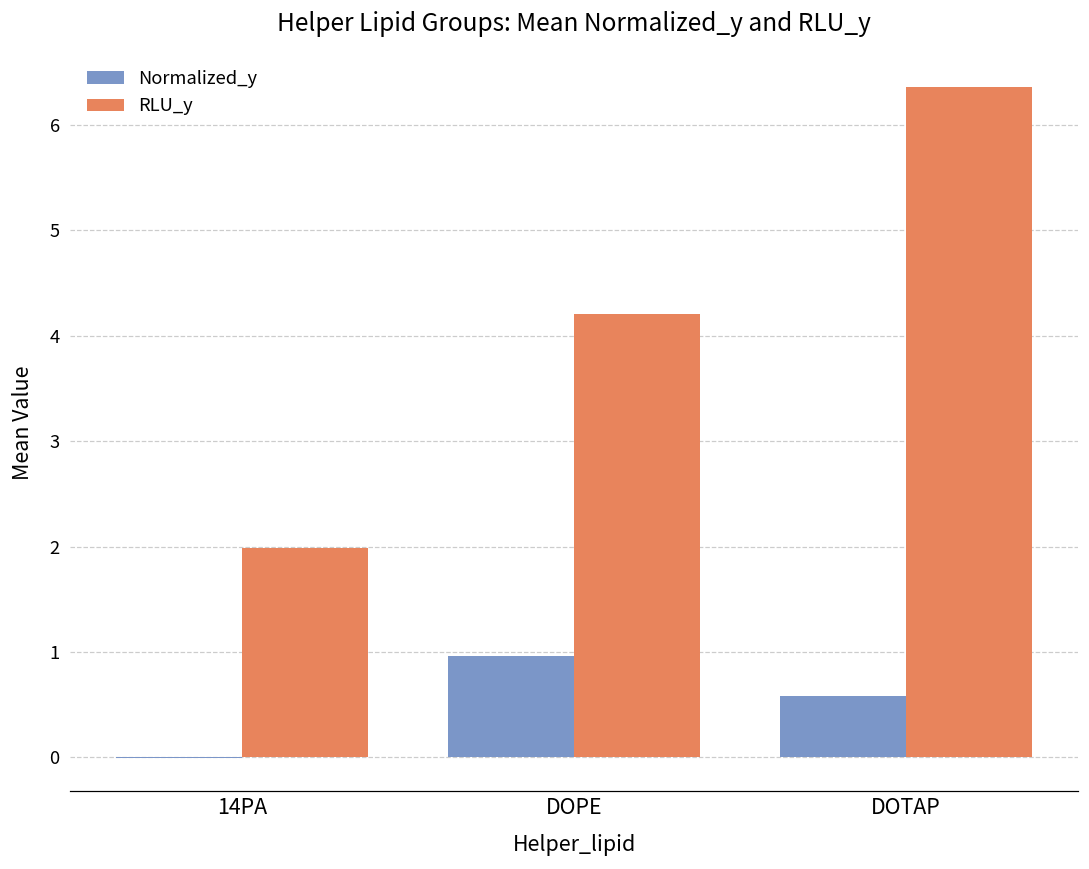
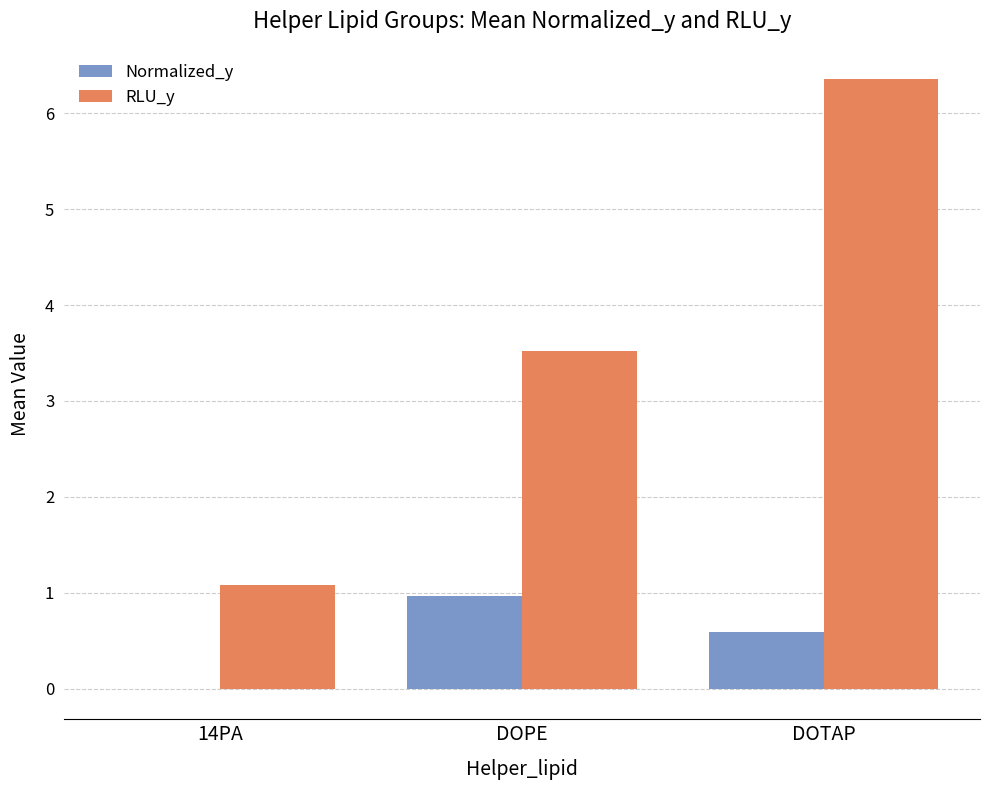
RLU_y, 14PA: 2.0 -> 1.1
RLU_y, DOPE: 4.2 -> 3.5
